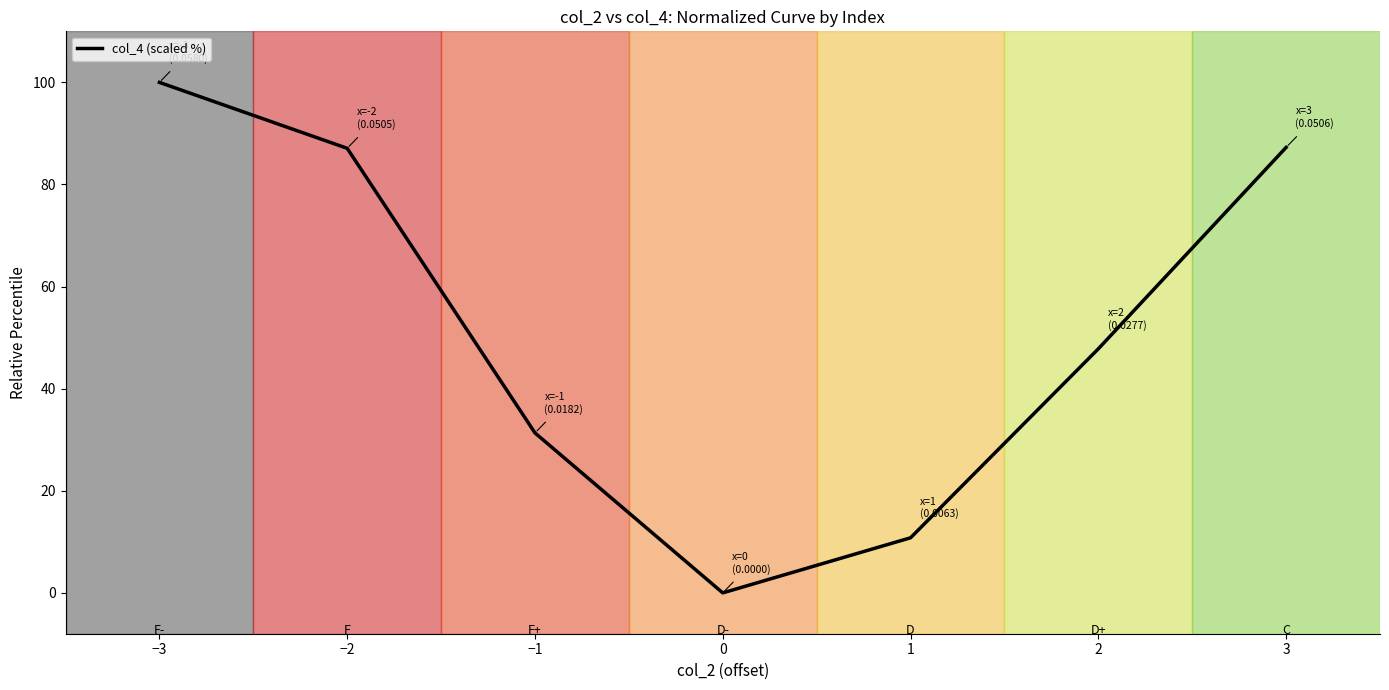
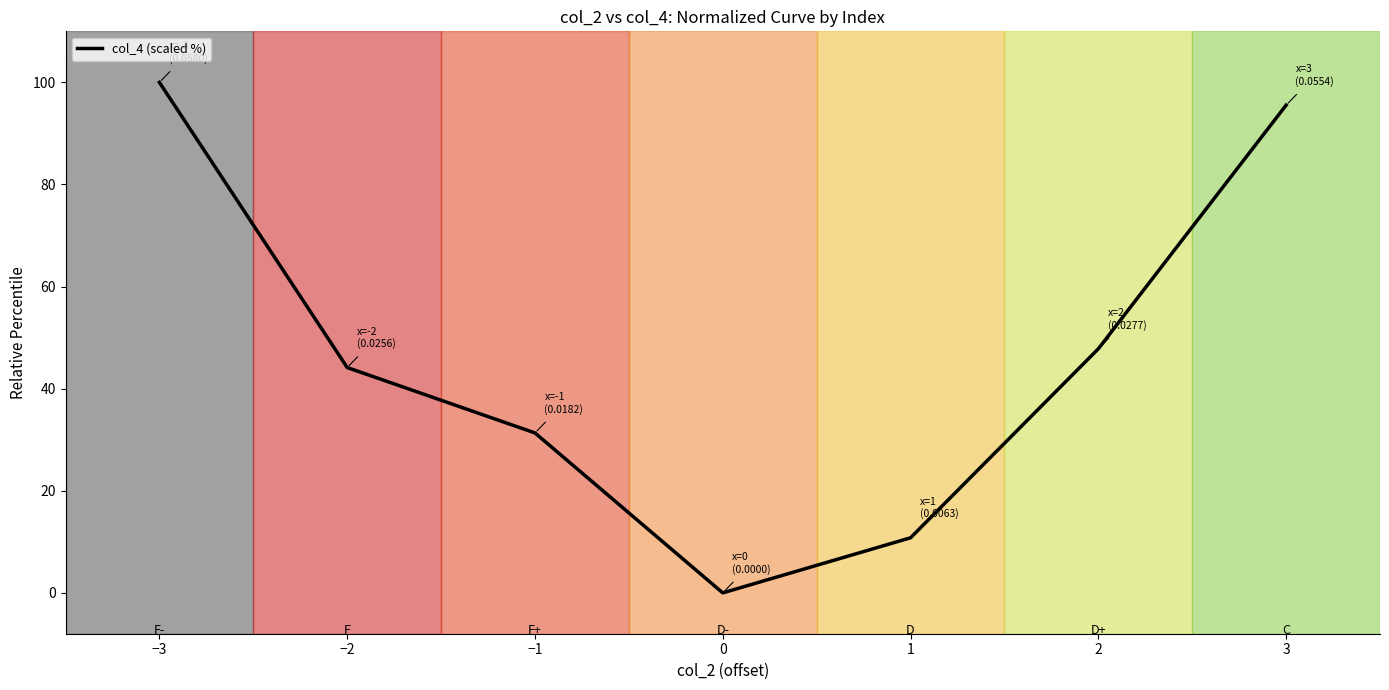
−2: (0.0505) -> (0.0256)
3: (0.0506) -> (0.0554)
